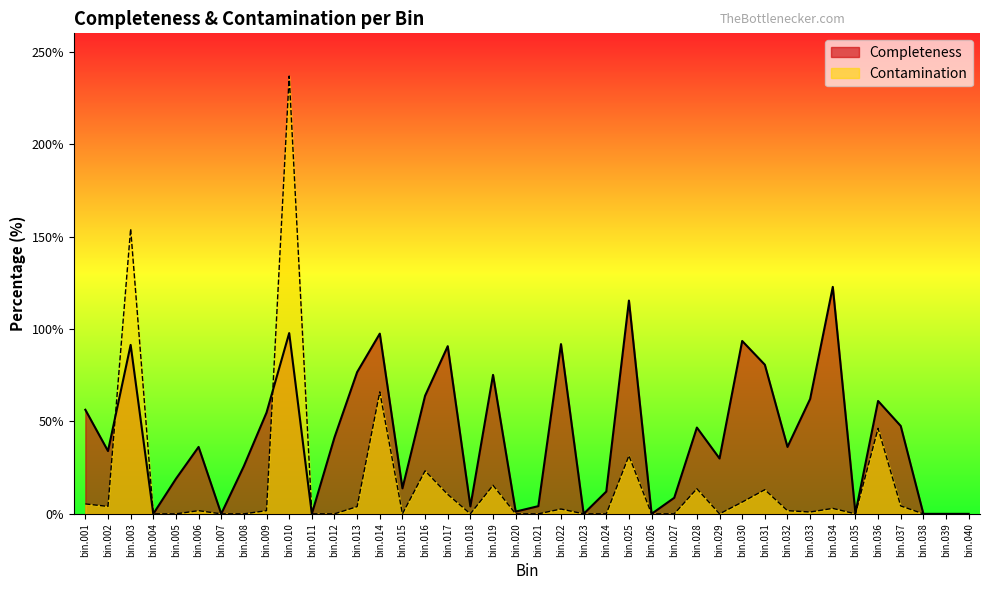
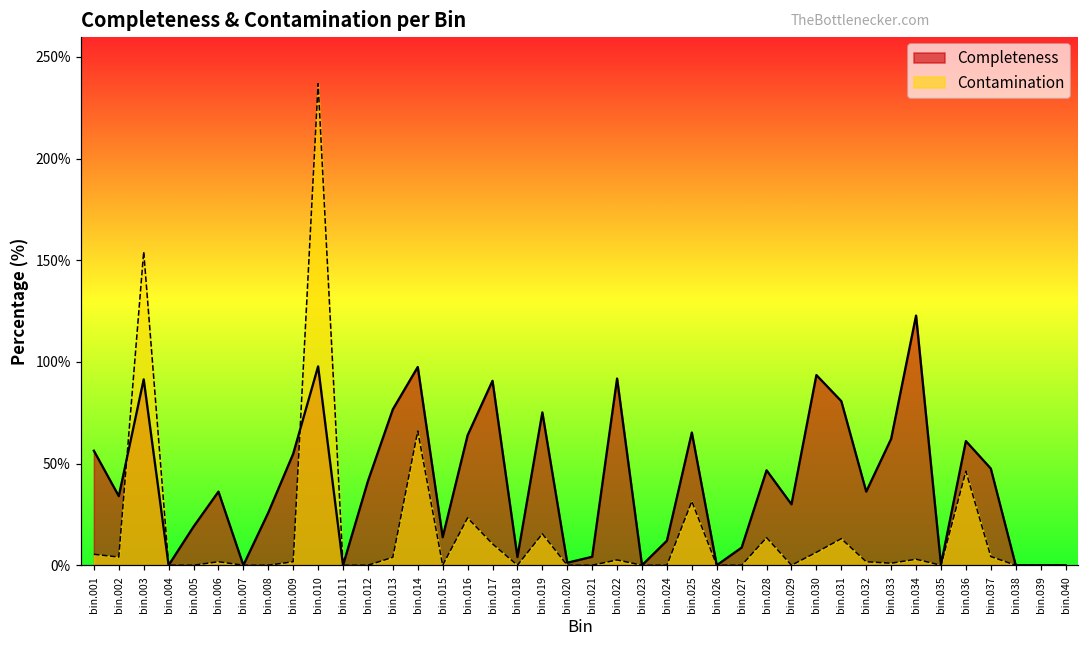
Completeness, bin.025: 115% -> 65%
